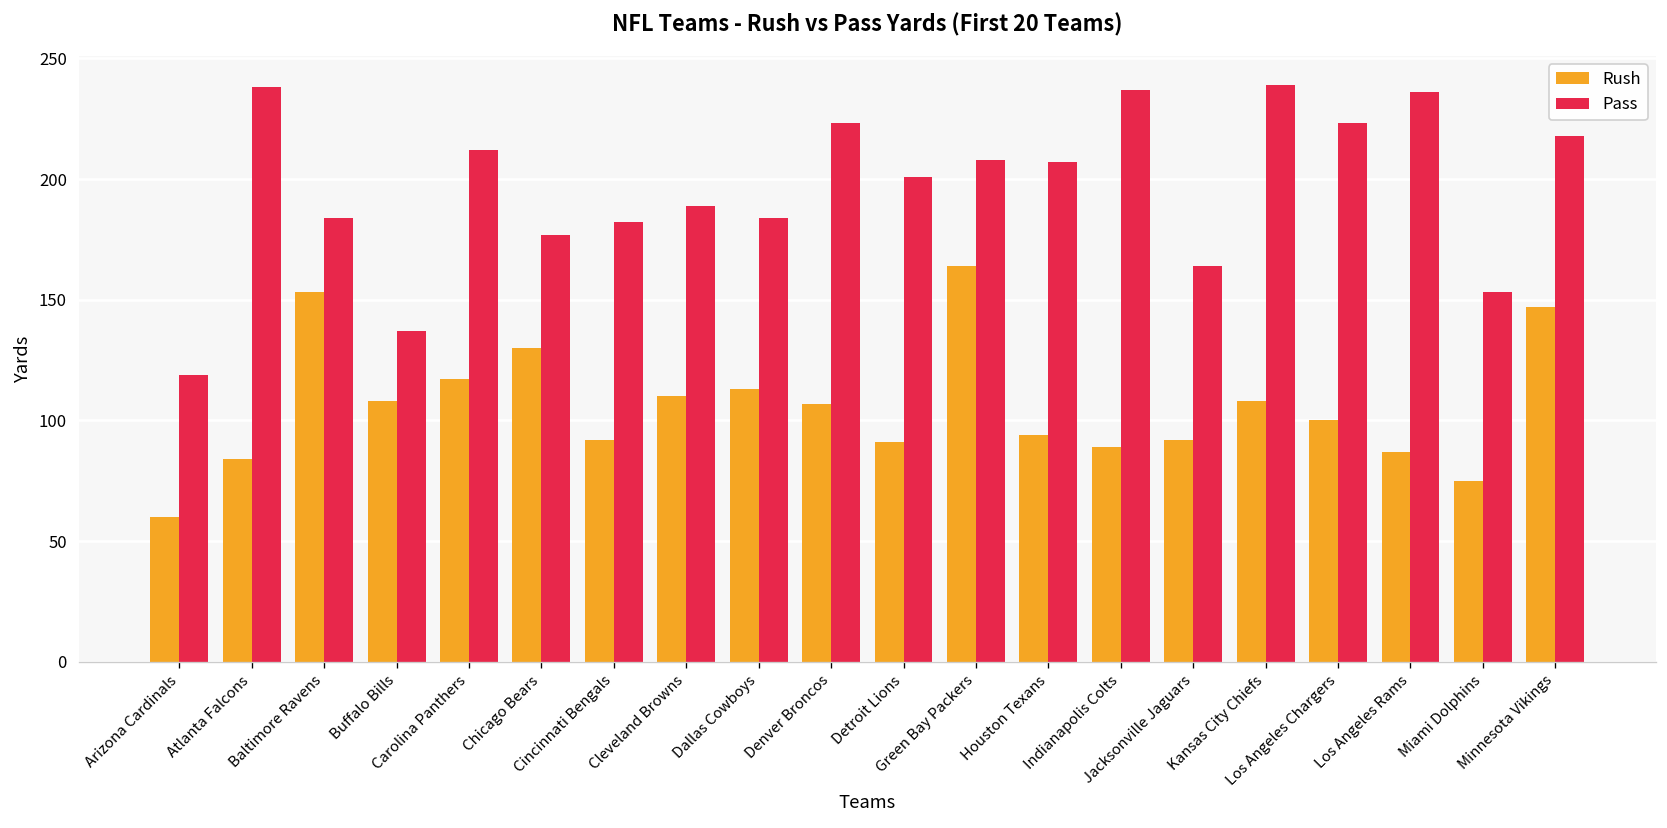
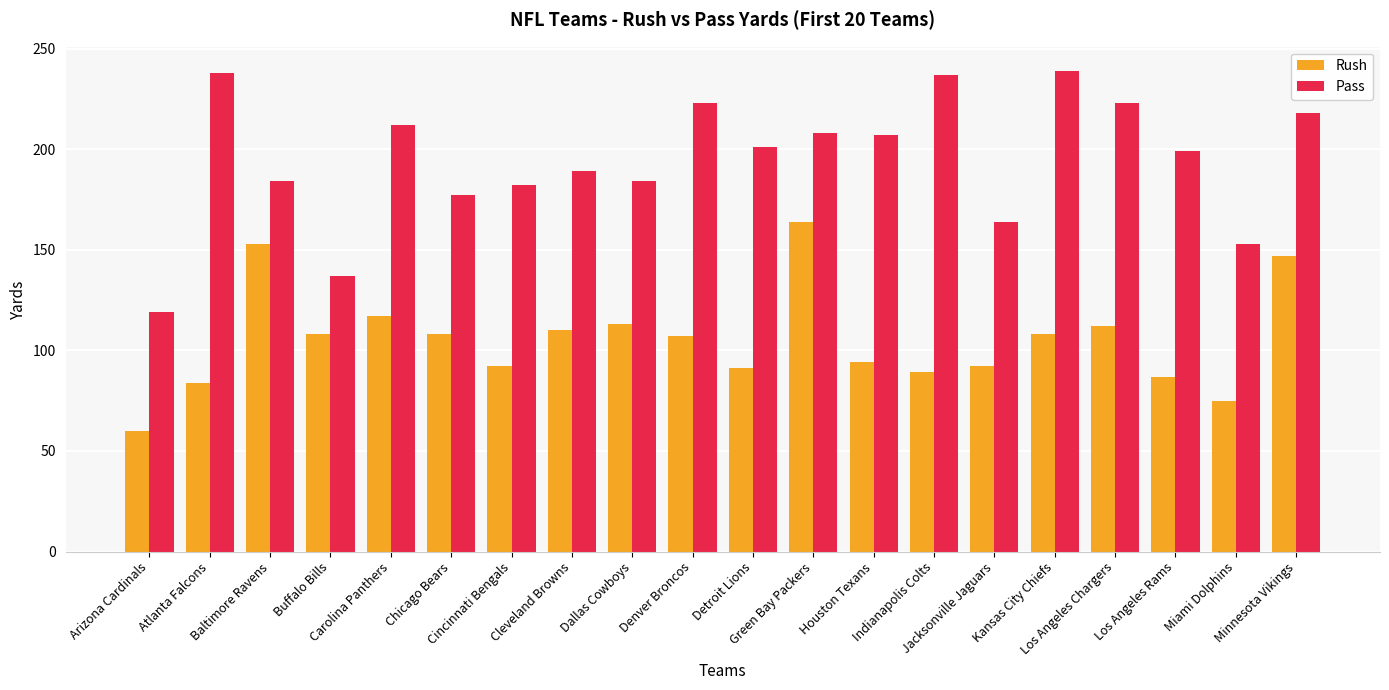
Rush, Chicago Bears: 130 -> 108
Rush, Los Angeles Chargers: 100 -> 112
Pass, Los Angeles Rams: 236 -> 199
